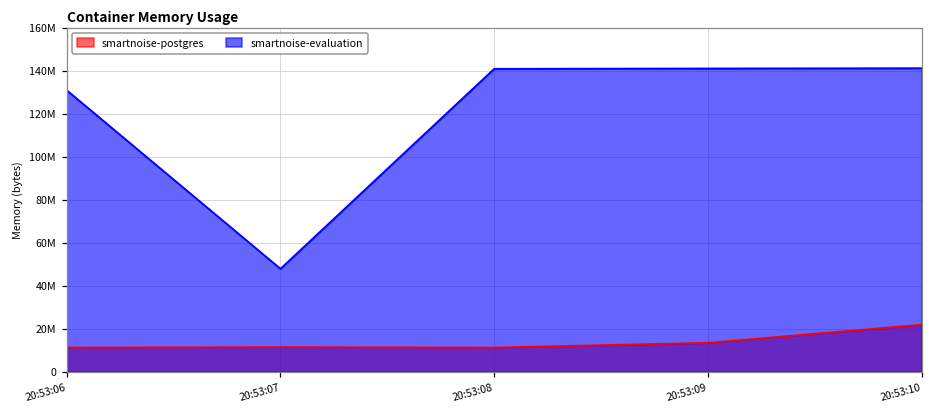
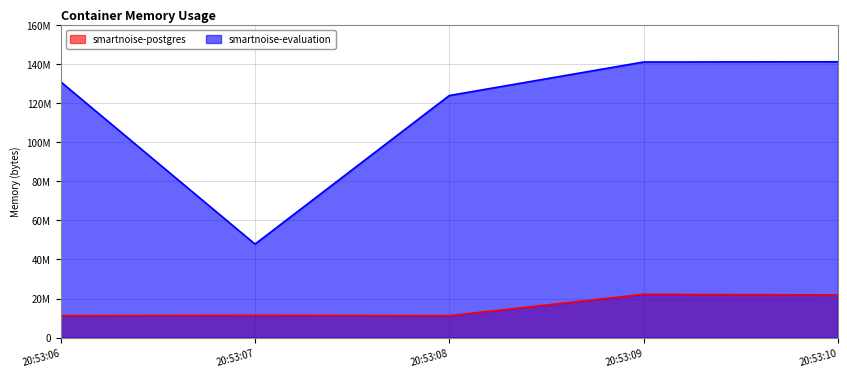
smartnoise-evaluation, 20:53:08: 141000000 -> 124000000
smartnoise-postgres, 20:53:09: 13000000 -> 22000000
